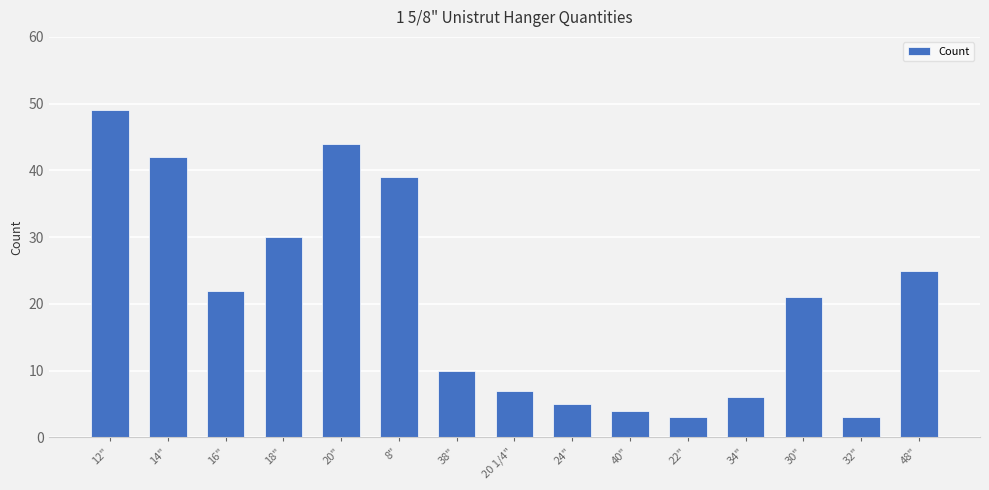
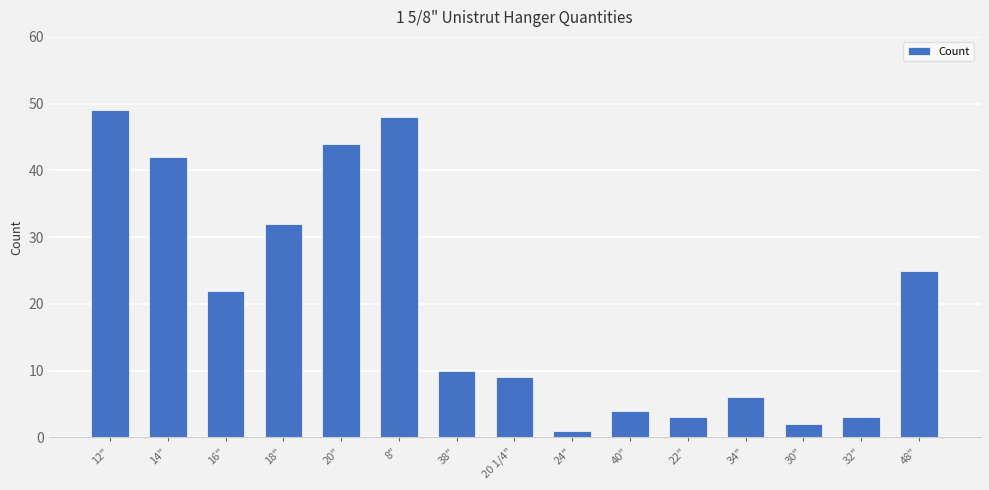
18": 30 -> 32
8": 39 -> 48
20 1/4": 7 -> 9
24": 5 -> 1
30": 21 -> 2
